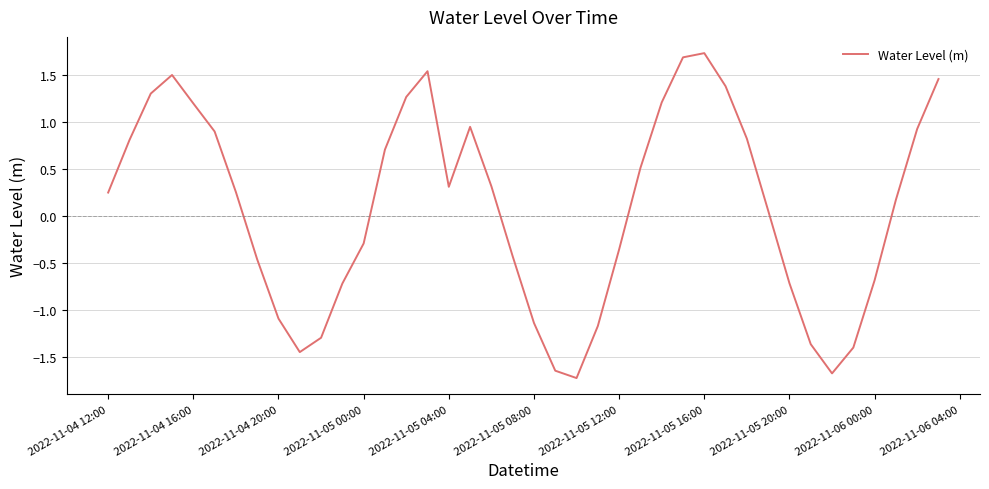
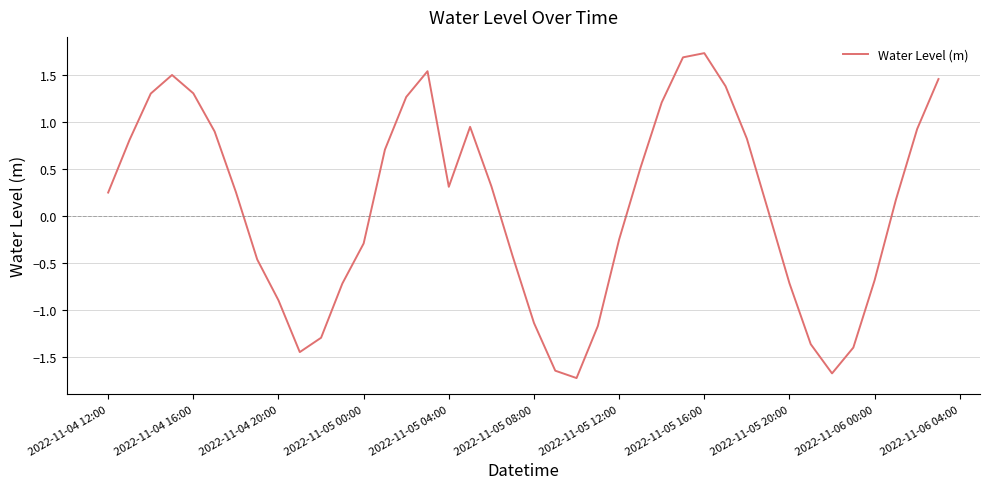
2022-11-04 16:00: 1.2 -> 1.3
2022-11-04 20:00: -1.1 -> -0.9
2022-11-05 12:00: -0.4 -> -0.2
